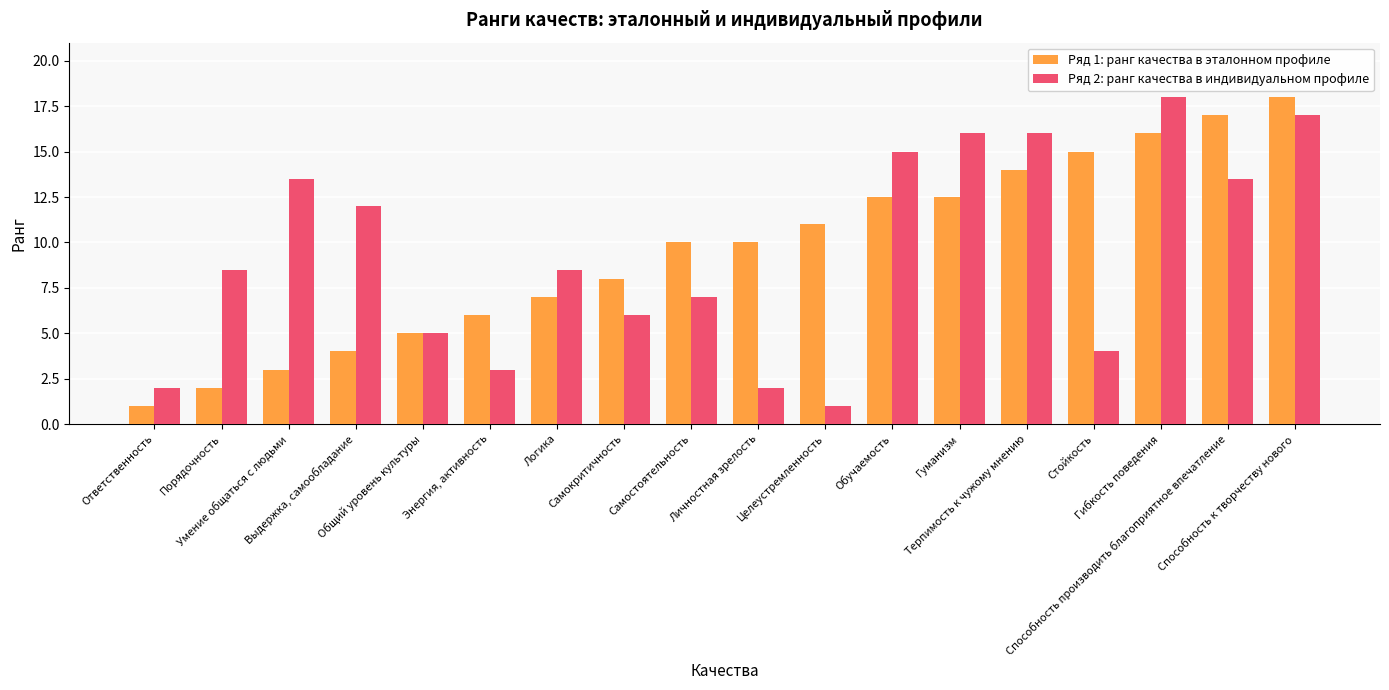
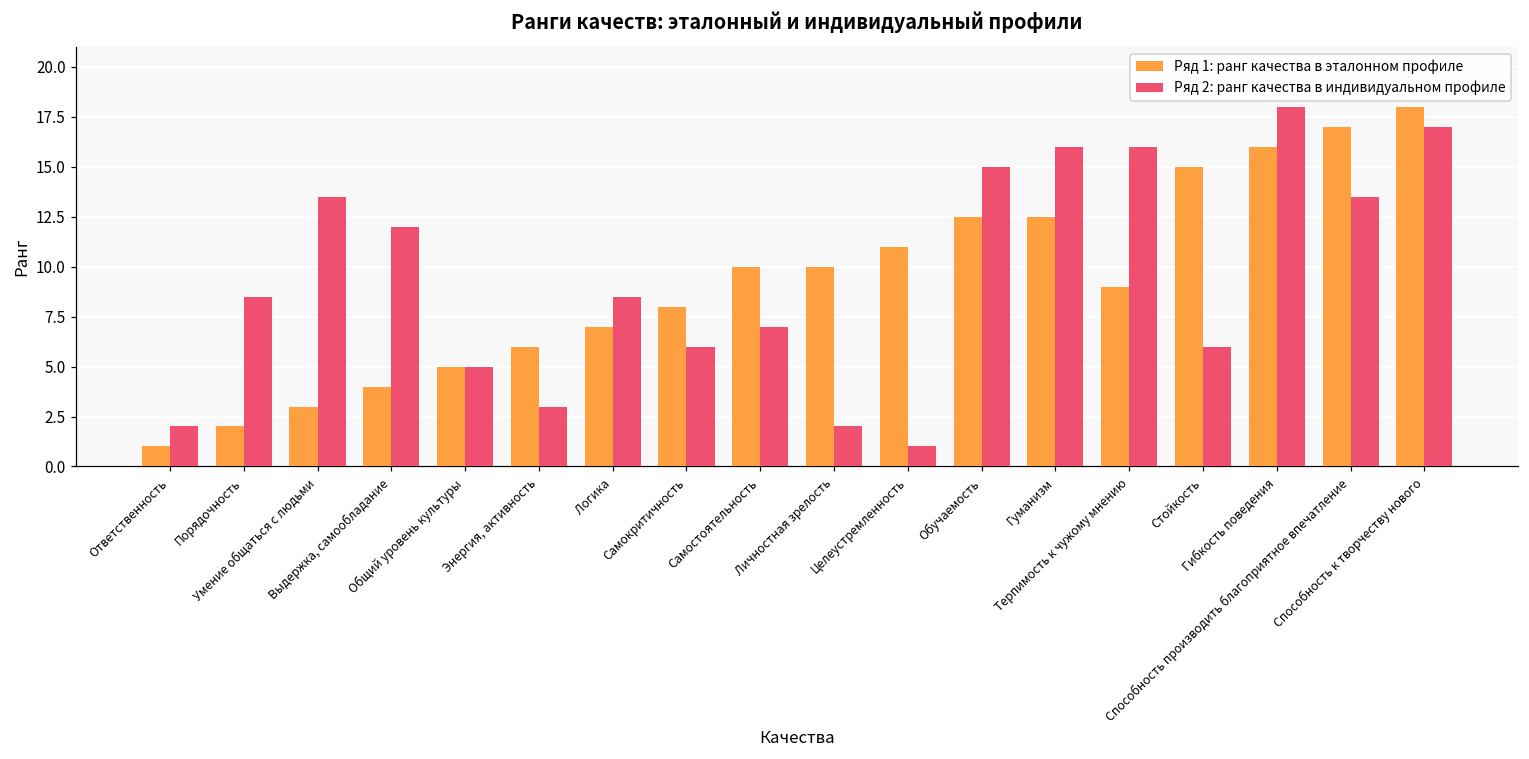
Ряд 1: ранг качества в эталонном профиле, Терпимость к чужому мнению: 14 -> 9
Ряд 2: ранг качества в индивидуальном профиле, Стойкость: 4 -> 6
